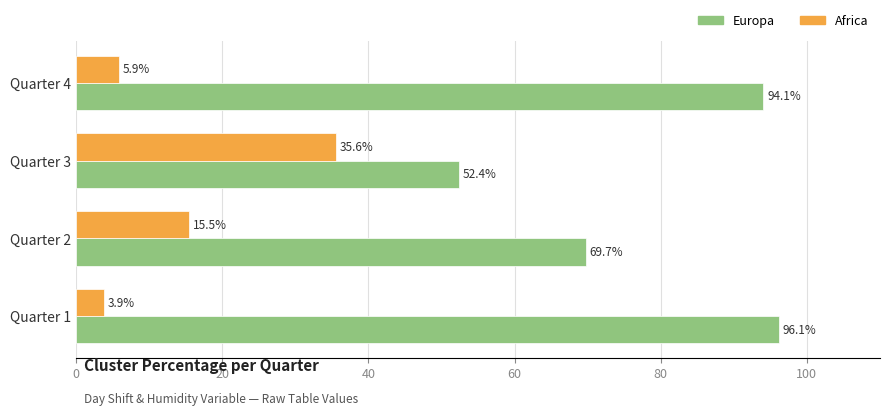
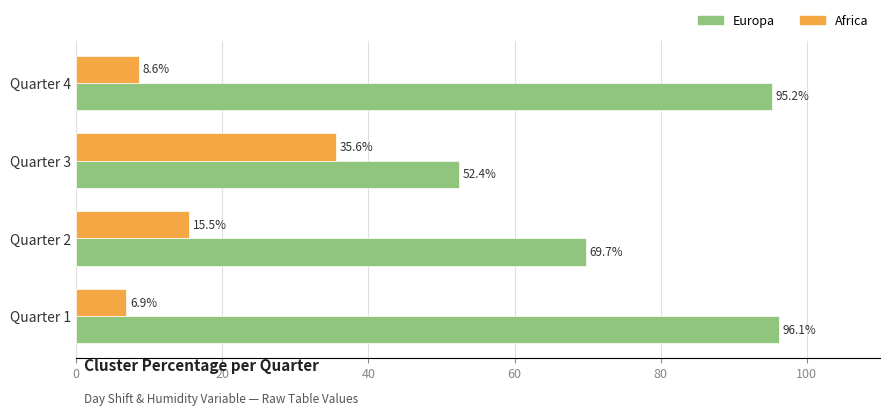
Africa, Quarter 4: 5.9% -> 8.6%
Europa, Quarter 4: 94.1% -> 95.2%
Africa, Quarter 1: 3.9% -> 6.9%
